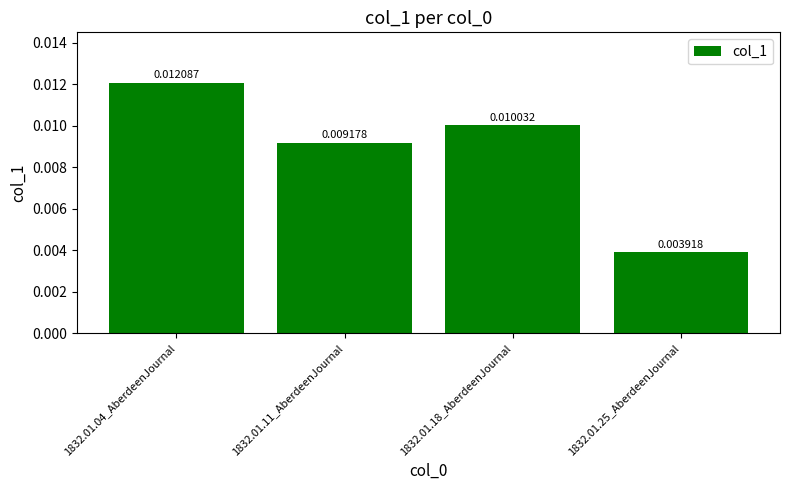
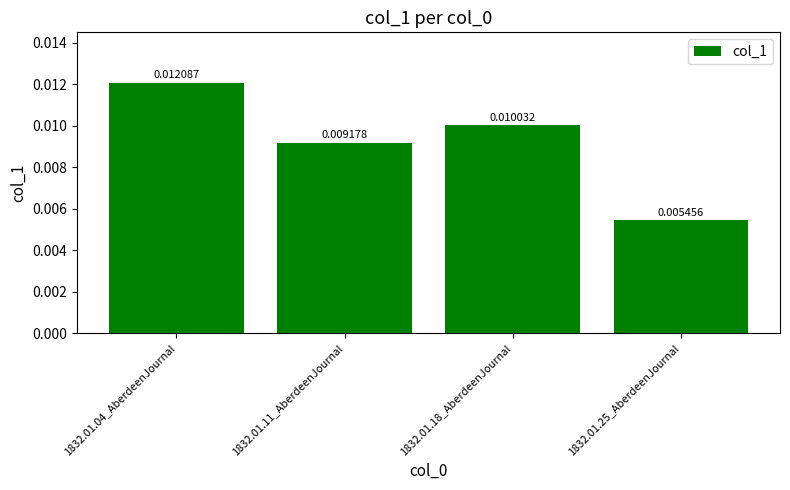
1832.01.25_AberdeenJournal: 0.003918 -> 0.005456
